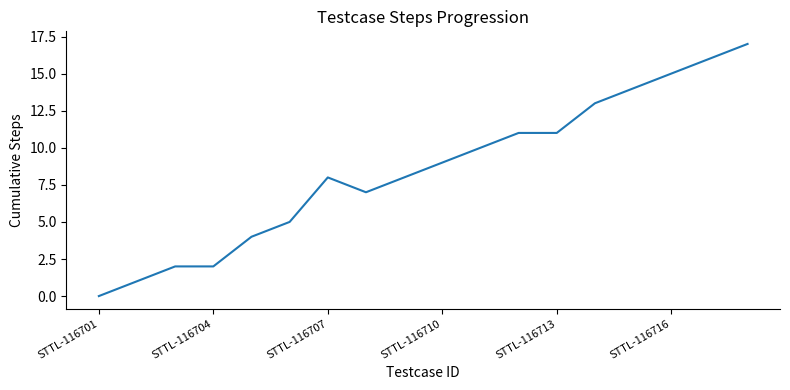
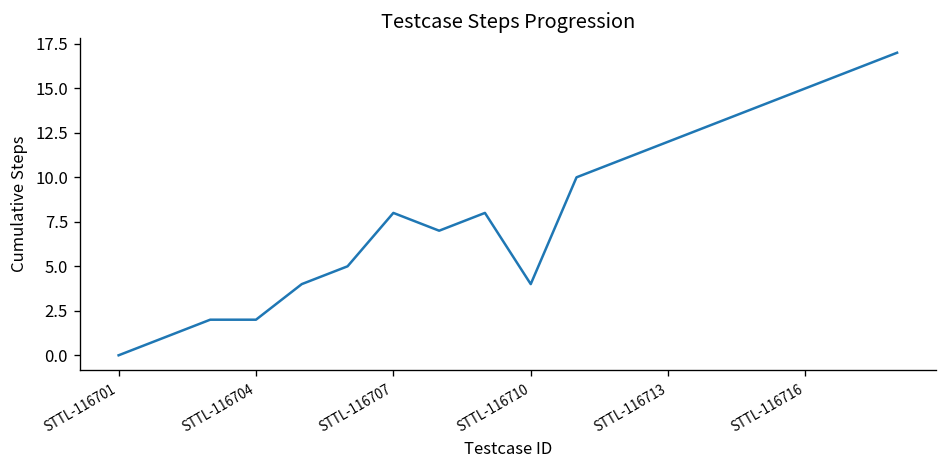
STTL-116710: 9 -> 4
STTL-116713: 11 -> 12
